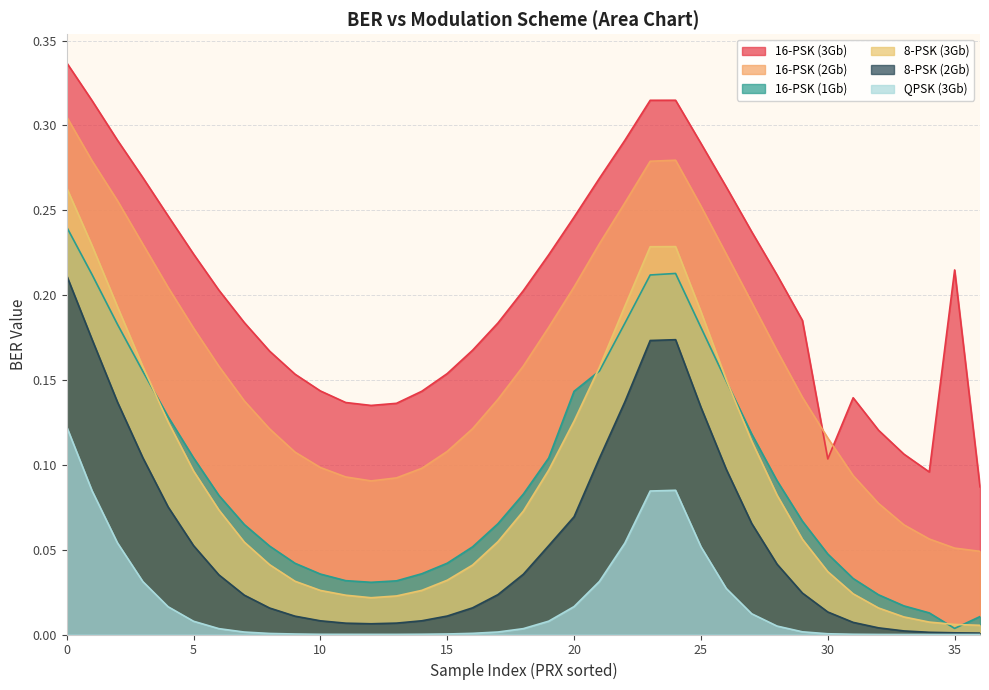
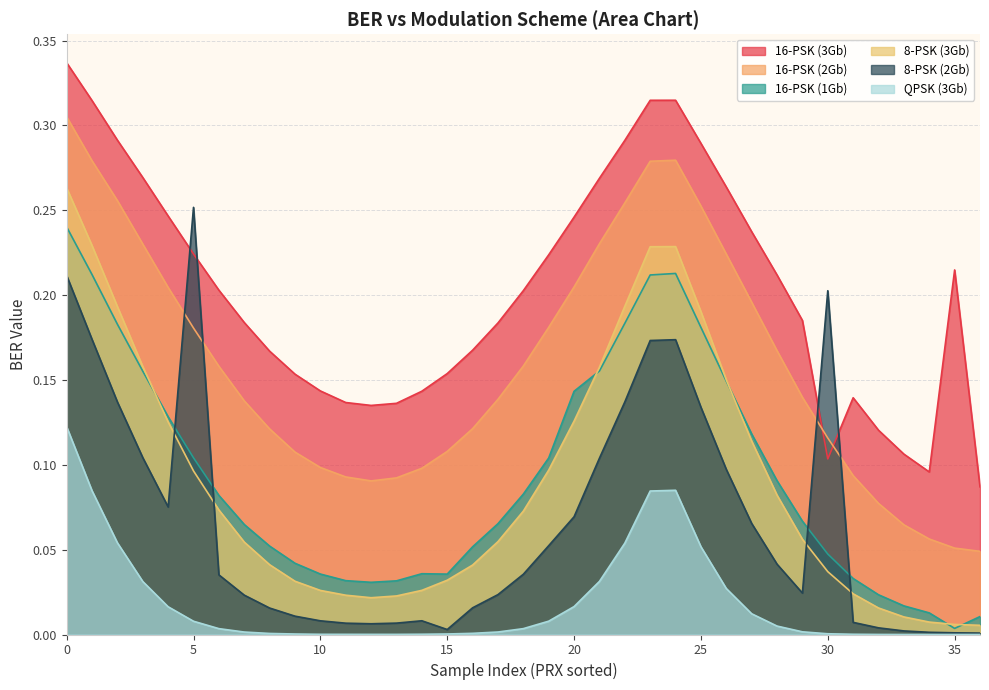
8-PSK (2Gb), 5: 0.052 -> 0.252
16-PSK (1Gb), 15: 0.042 -> 0.036
8-PSK (2Gb), 15: 0.011 -> 0.003
8-PSK (2Gb), 30: 0.013 -> 0.203
